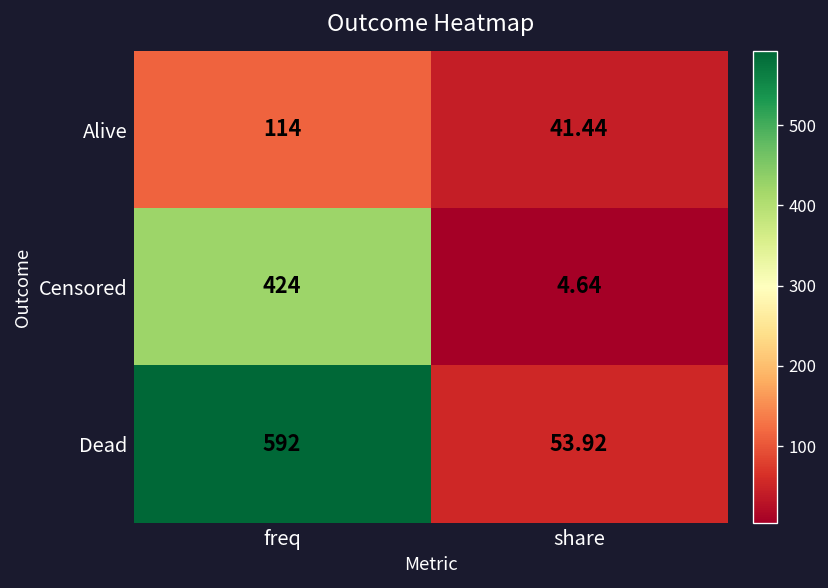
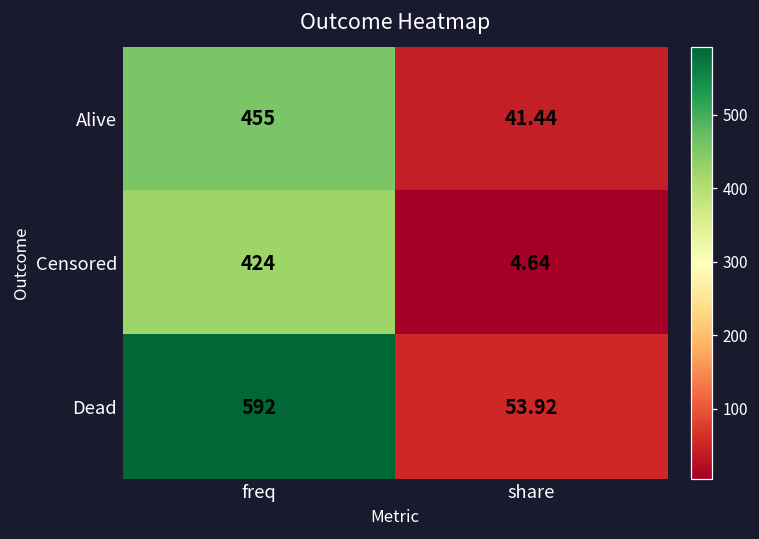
Alive, freq: 114 -> 455
